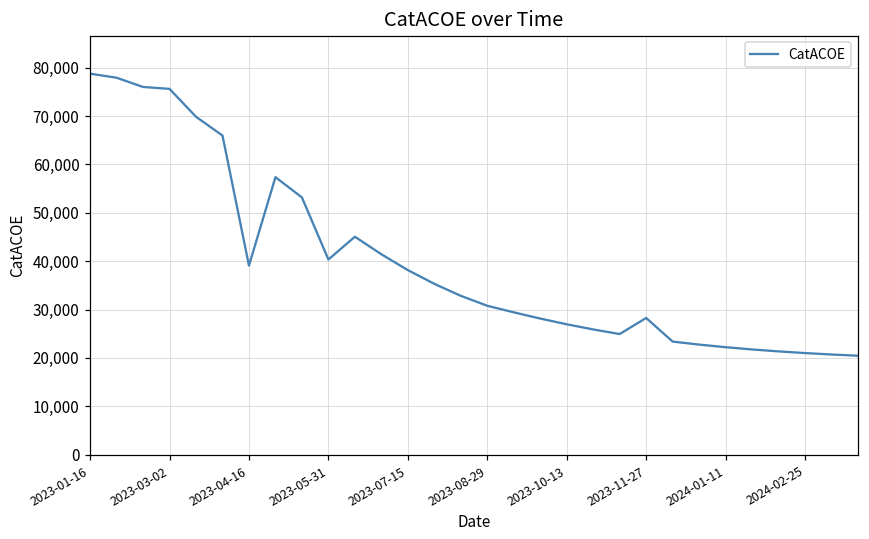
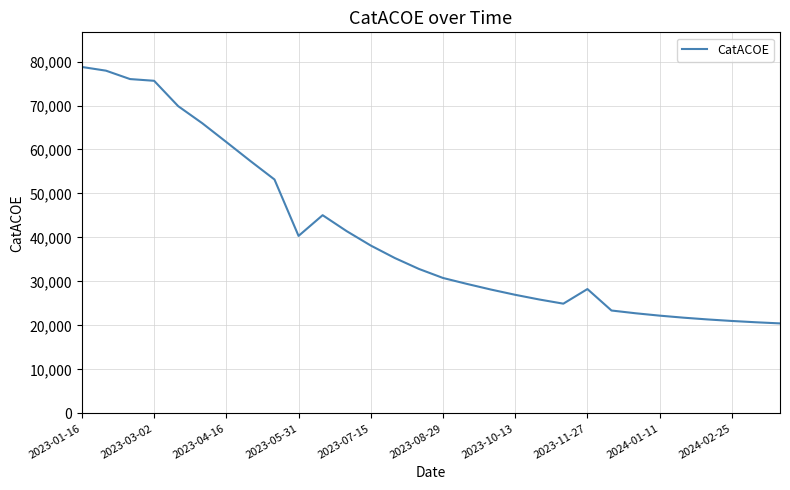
2023-04-16: 39,000 -> 62,000
